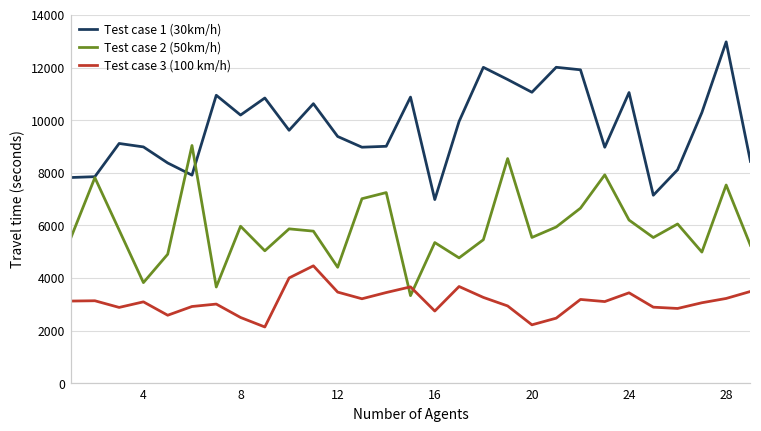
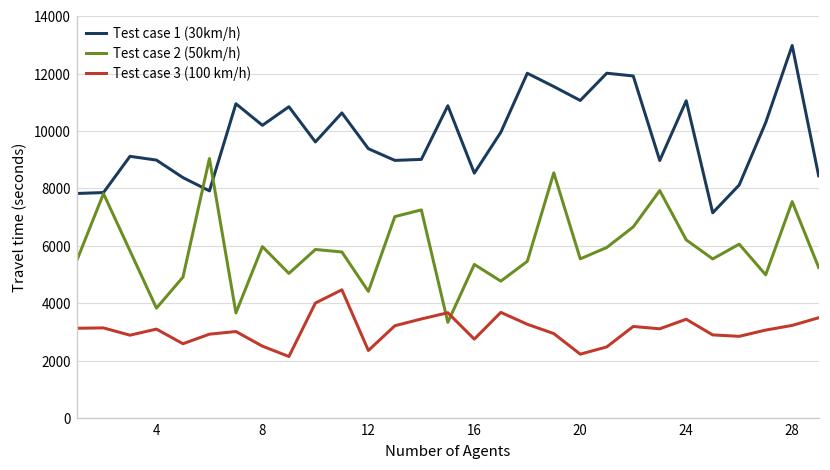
Test case 3 (100 km/h), 12: 3500 -> 2300
Test case 1 (30km/h), 16: 7000 -> 8500
